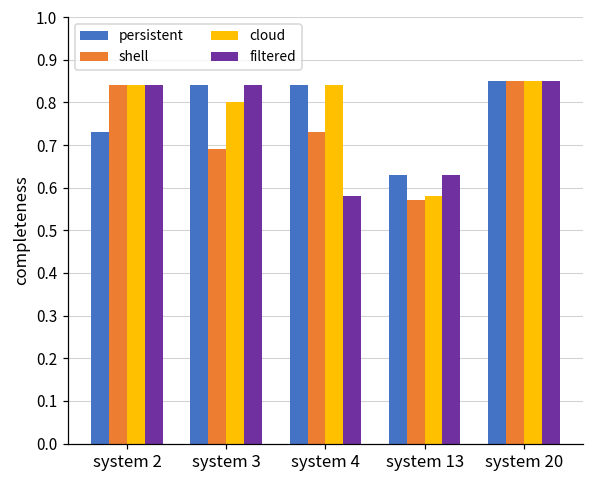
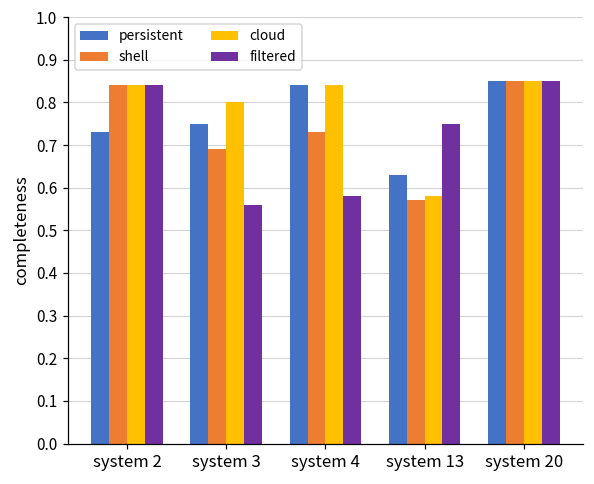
persistent, system 3: 0.84 -> 0.75
filtered, system 3: 0.84 -> 0.56
filtered, system 13: 0.63 -> 0.75
